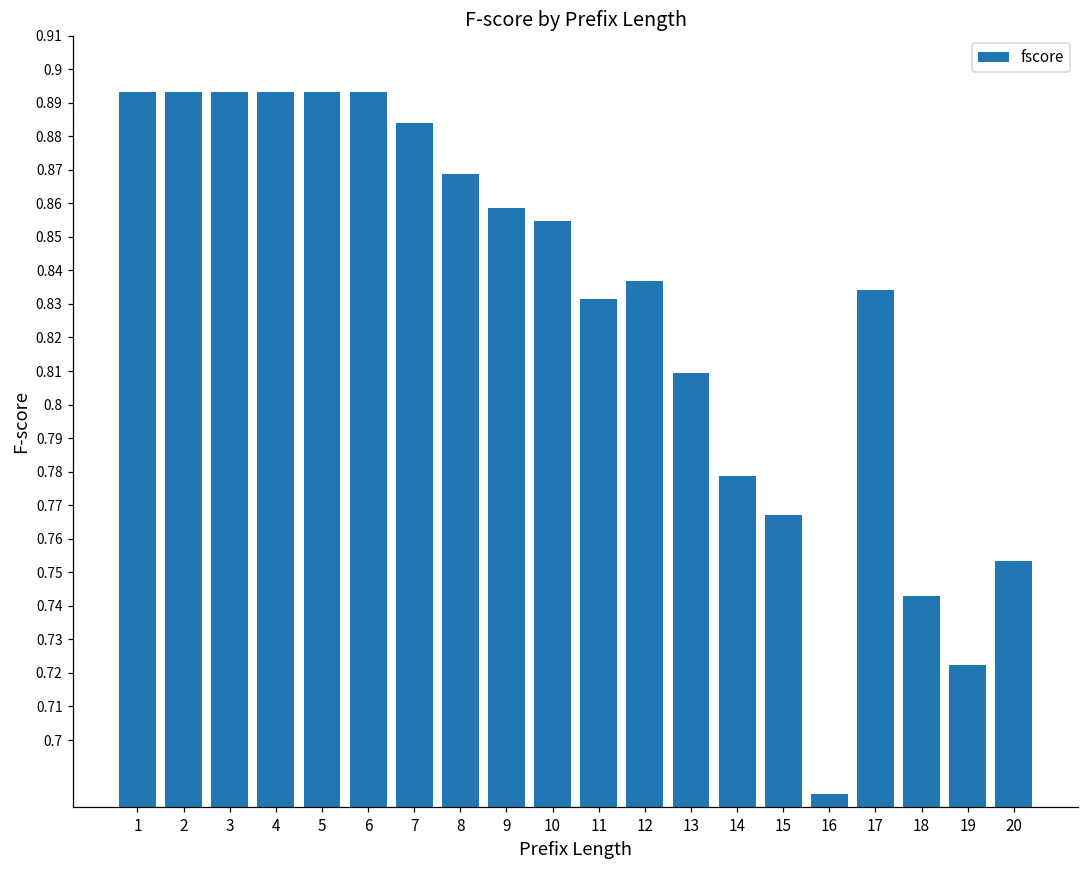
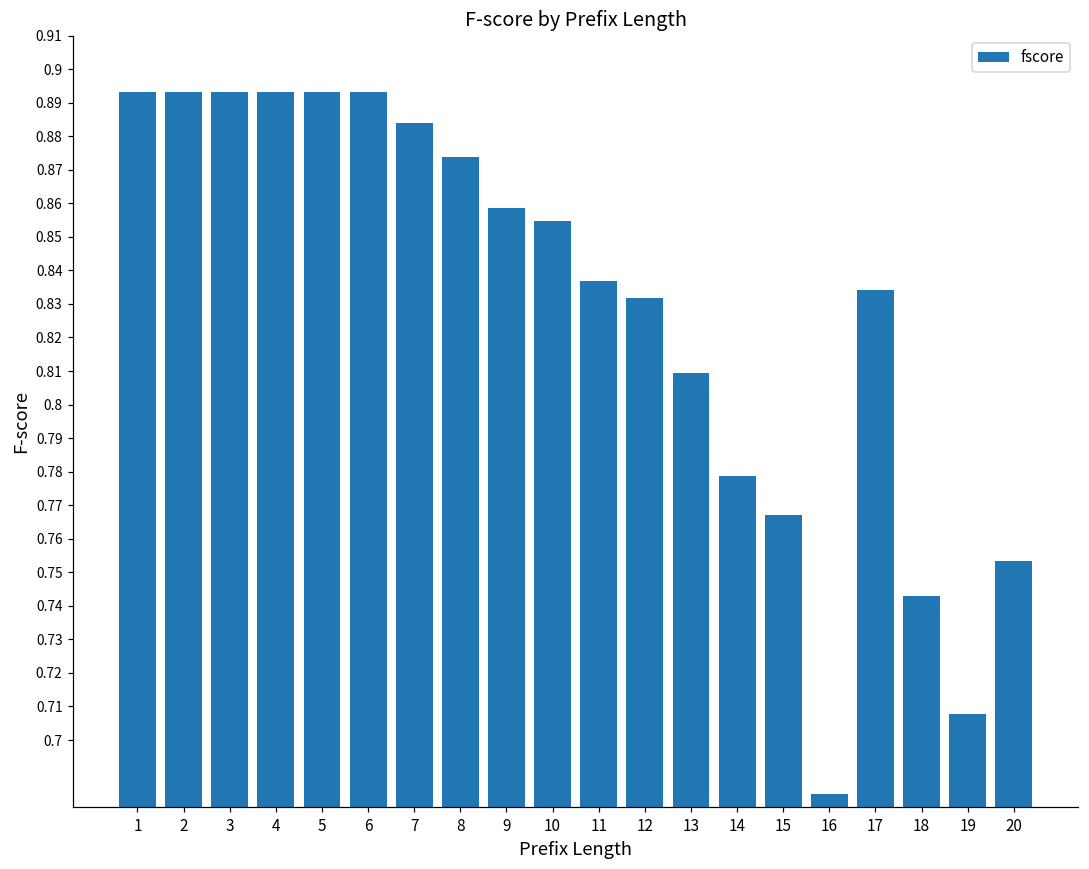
8: 0.869 -> 0.874
11: 0.831 -> 0.837
12: 0.837 -> 0.832
19: 0.722 -> 0.708
